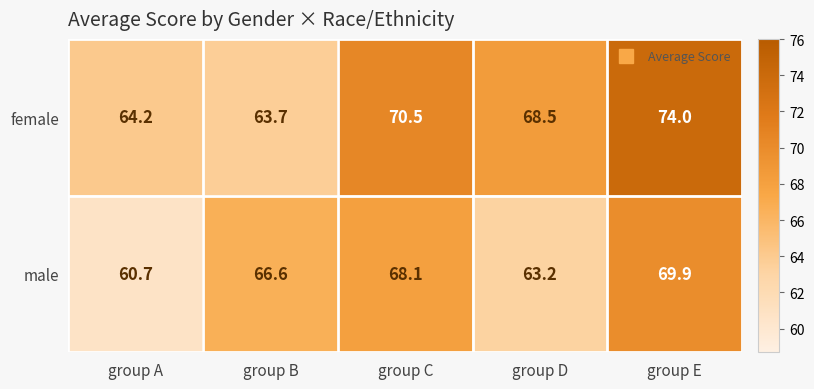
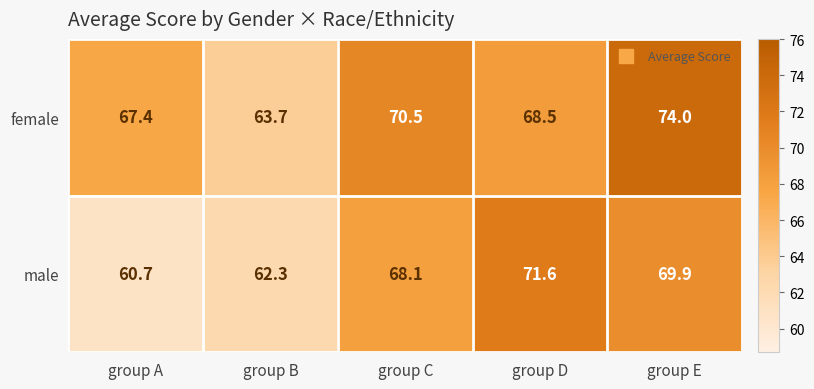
female, group A: 64.2 -> 67.4
male, group B: 66.6 -> 62.3
male, group D: 63.2 -> 71.6
